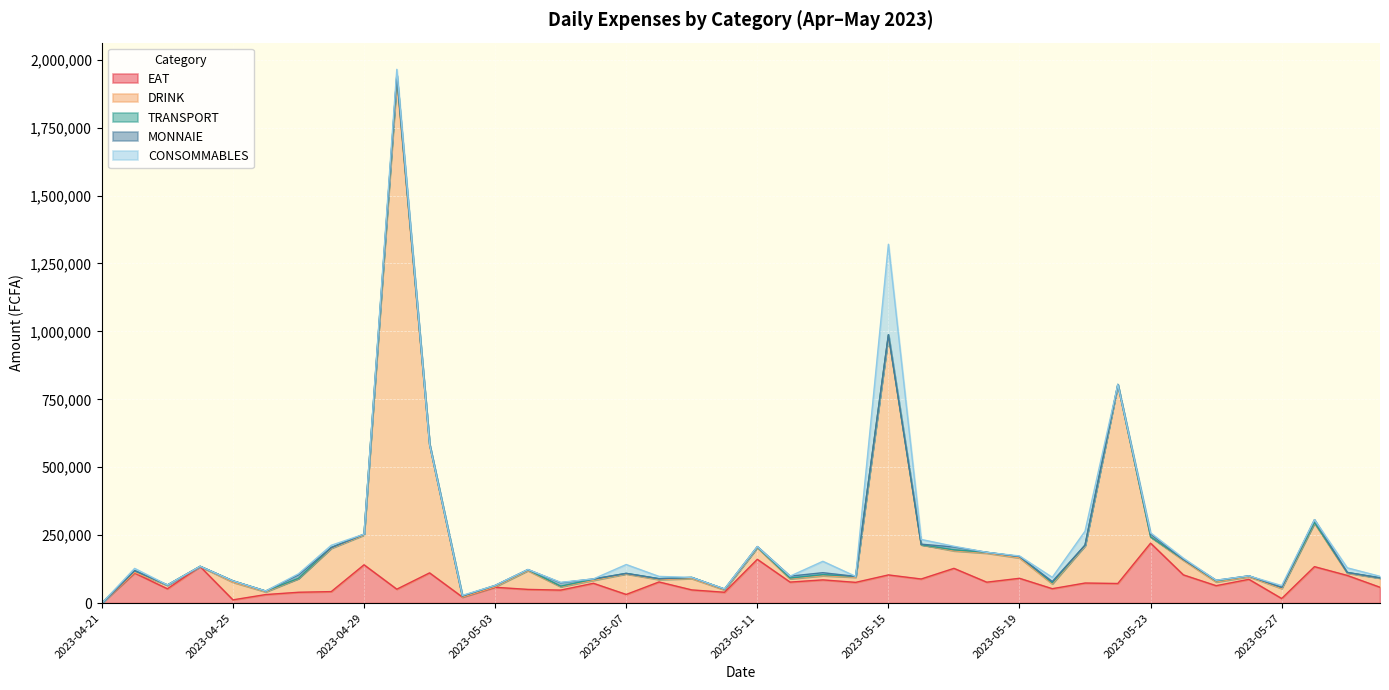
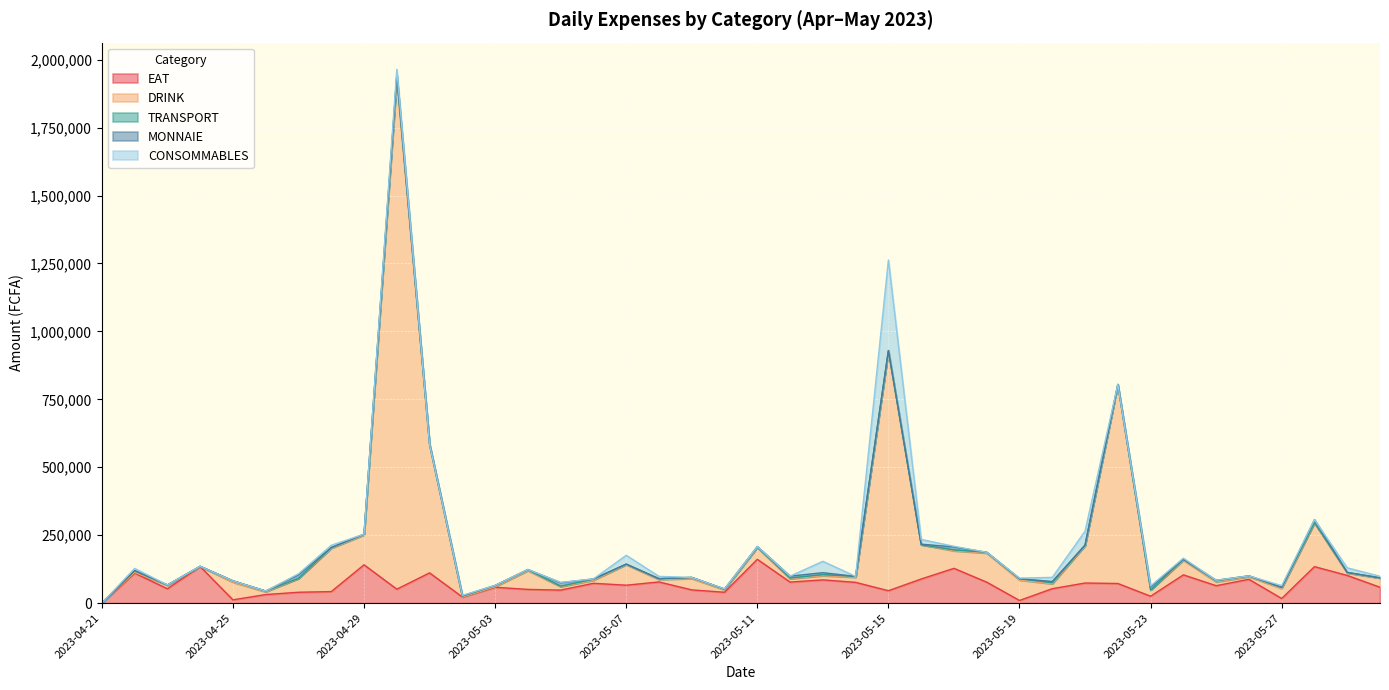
EAT, 2023-05-07: 30,000 -> 70,000
EAT, 2023-05-15: 100,000 -> 50,000
EAT, 2023-05-19: 90,000 -> 10,000
EAT, 2023-05-23: 220,000 -> 30,000
